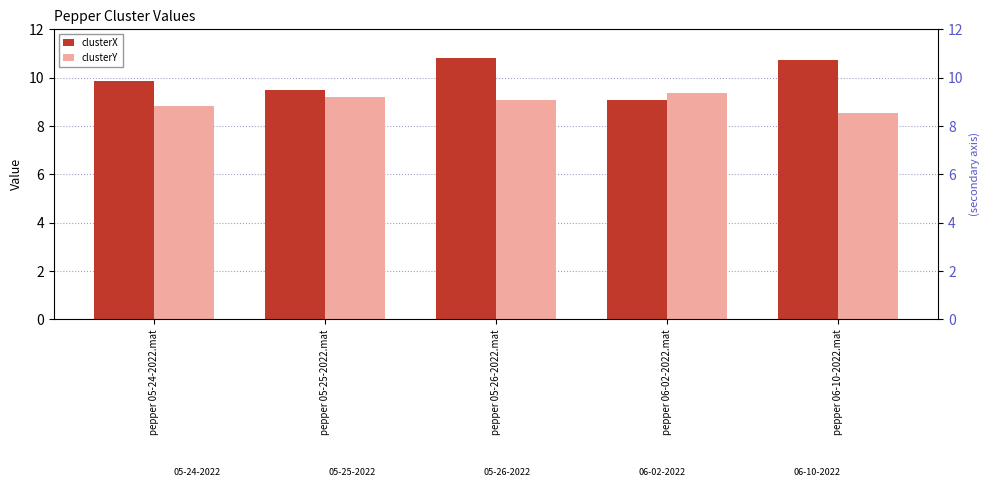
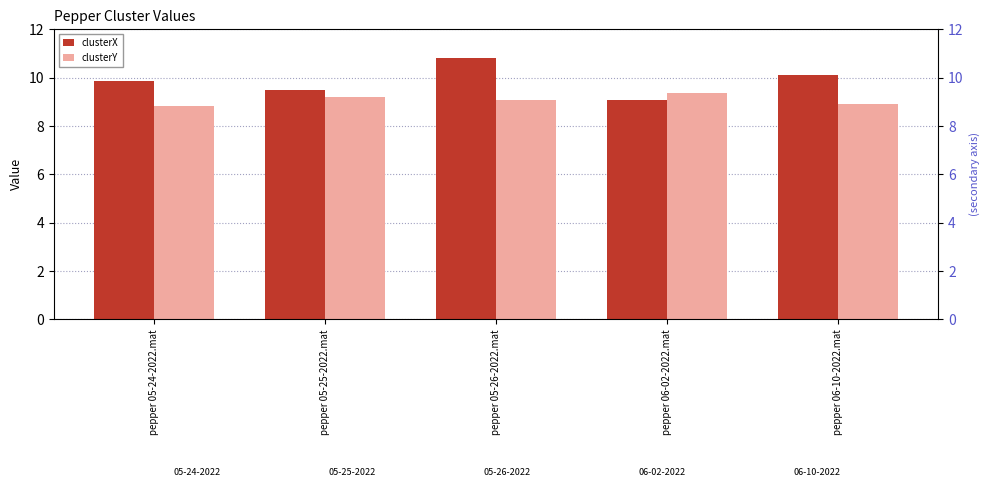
clusterX, pepper 06-10-2022.mat: 10.7 -> 10.1
clusterY, pepper 06-10-2022.mat: 8.5 -> 8.9
